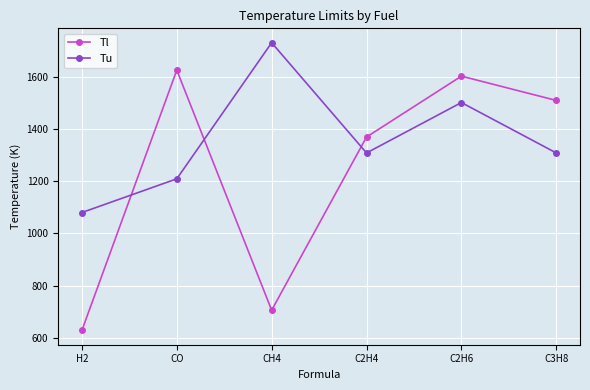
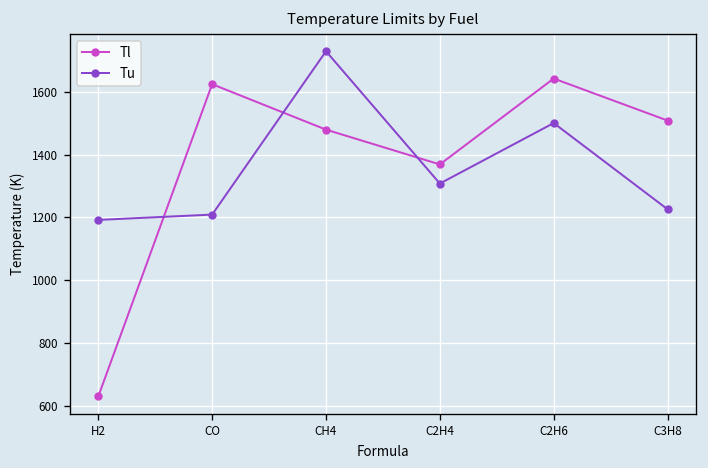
Tu, H2: 1080 -> 1190
Tl, CH4: 710 -> 1480
Tl, C2H6: 1600 -> 1640
Tu, C3H8: 1310 -> 1230
